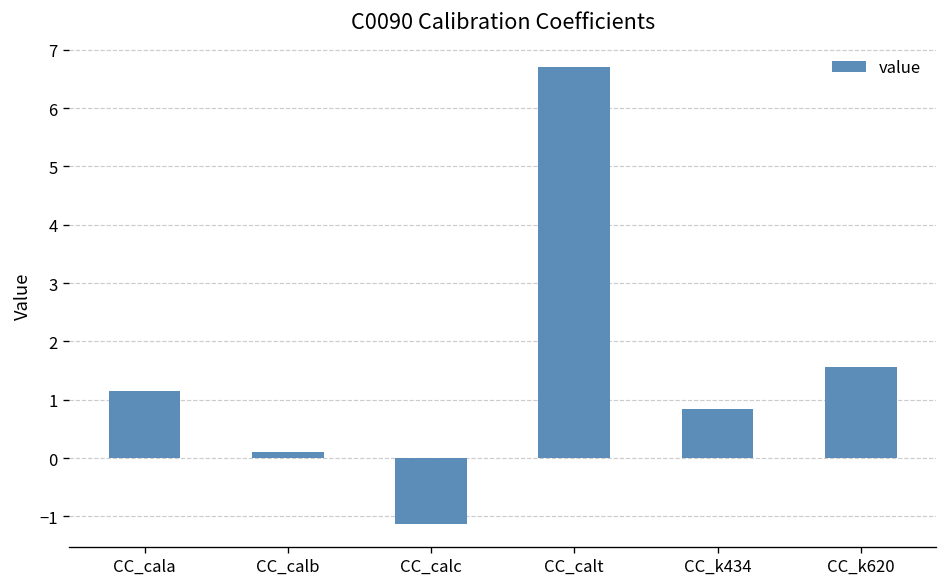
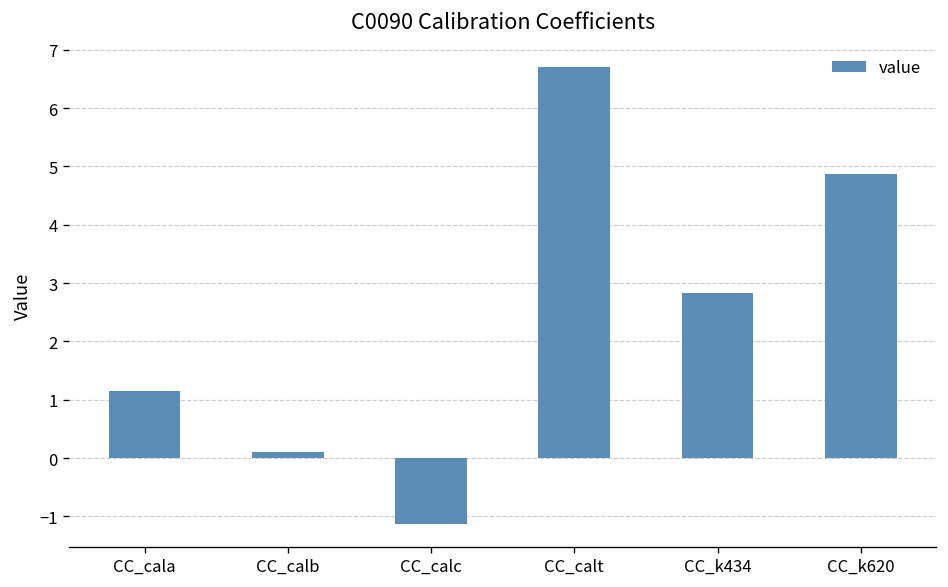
CC_k434: 0.8 -> 2.8
CC_k620: 1.6 -> 4.9
